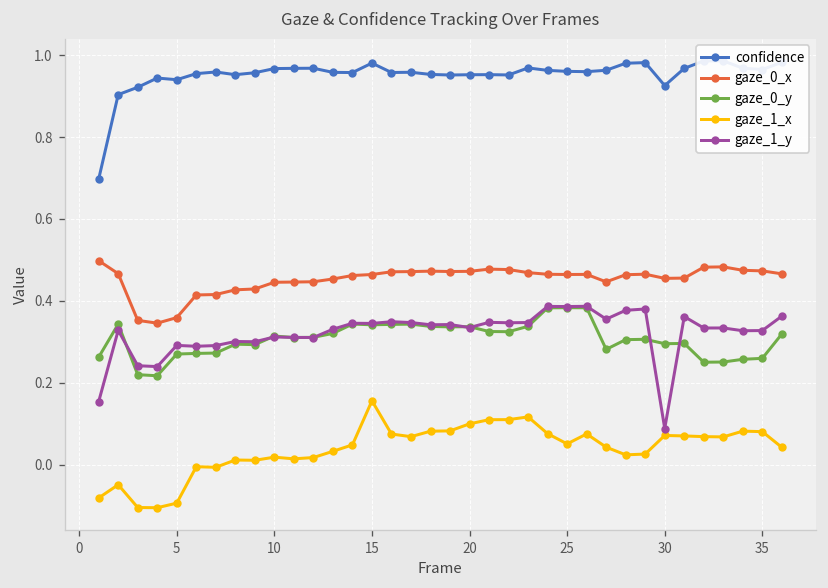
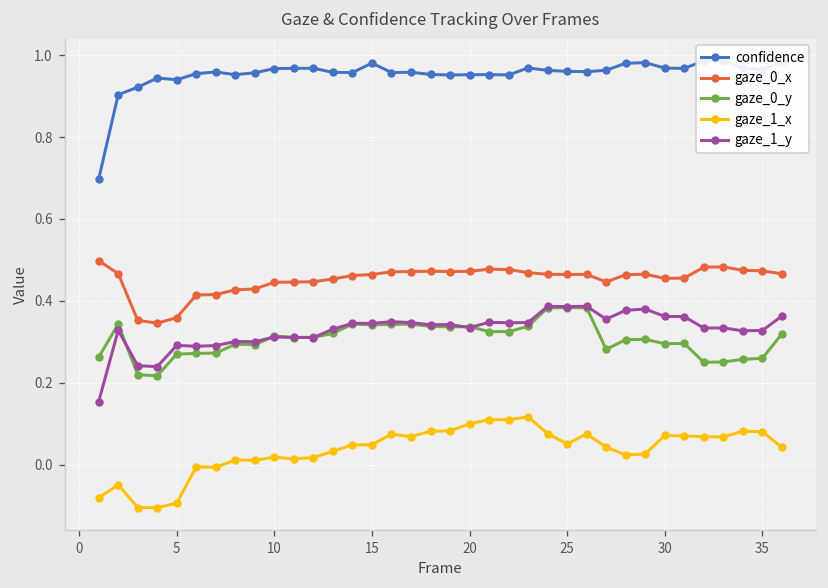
gaze_1_x, 15: 0.16 -> 0.05
confidence, 30: 0.93 -> 0.97
gaze_1_y, 30: 0.09 -> 0.36
